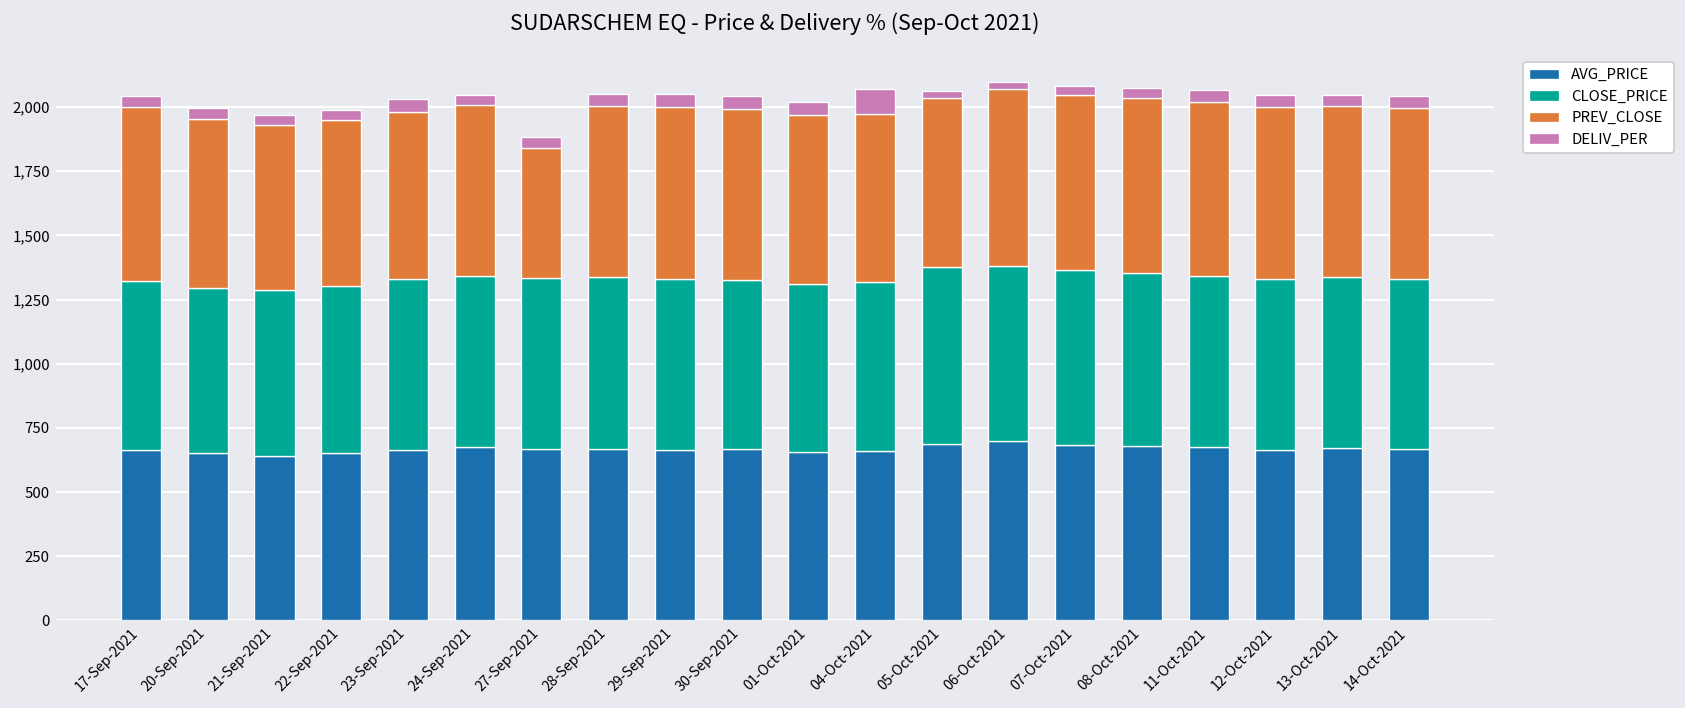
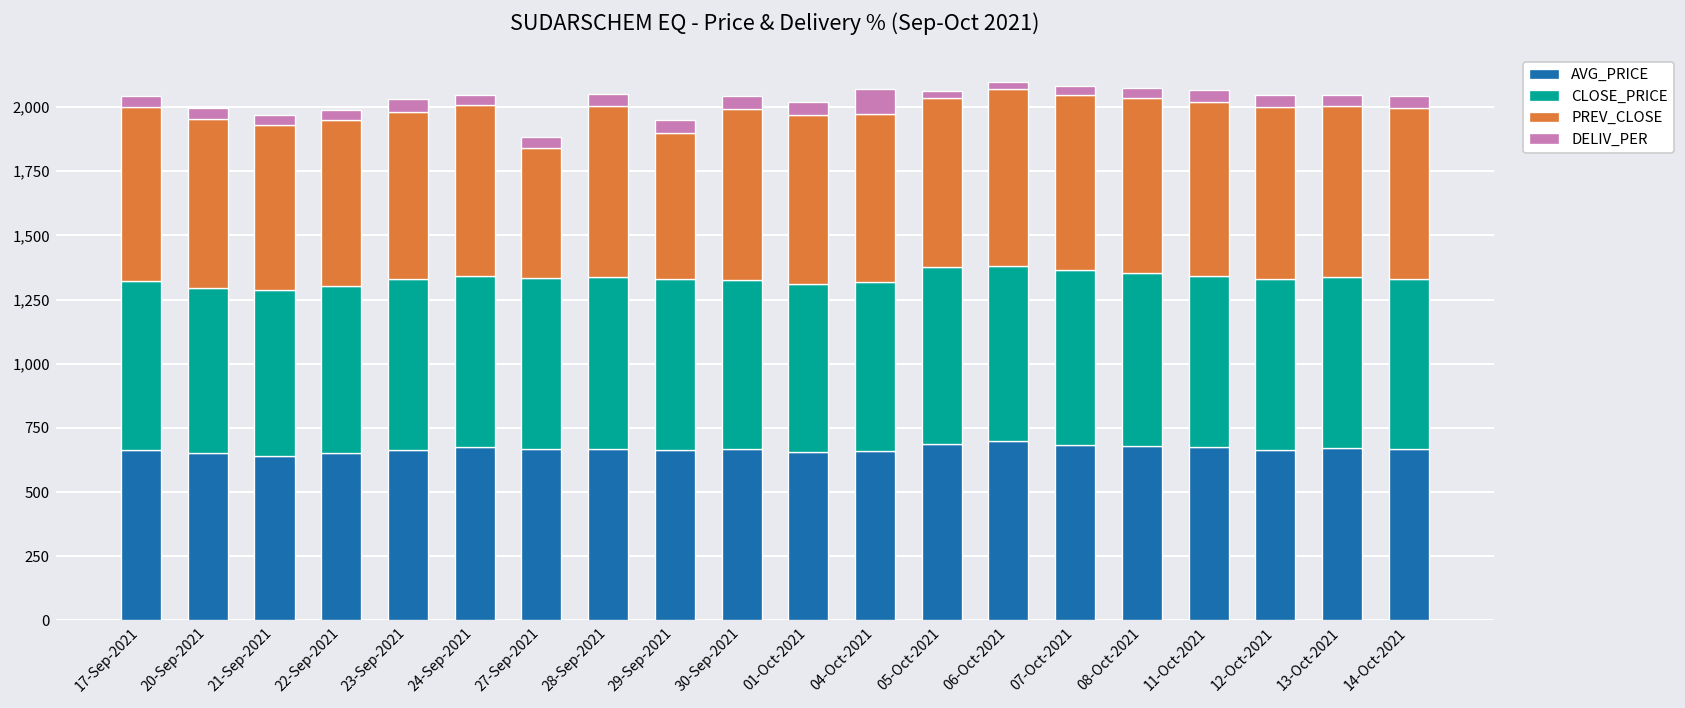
PREV_CLOSE, 29-Sep-2021: 670 -> 570
